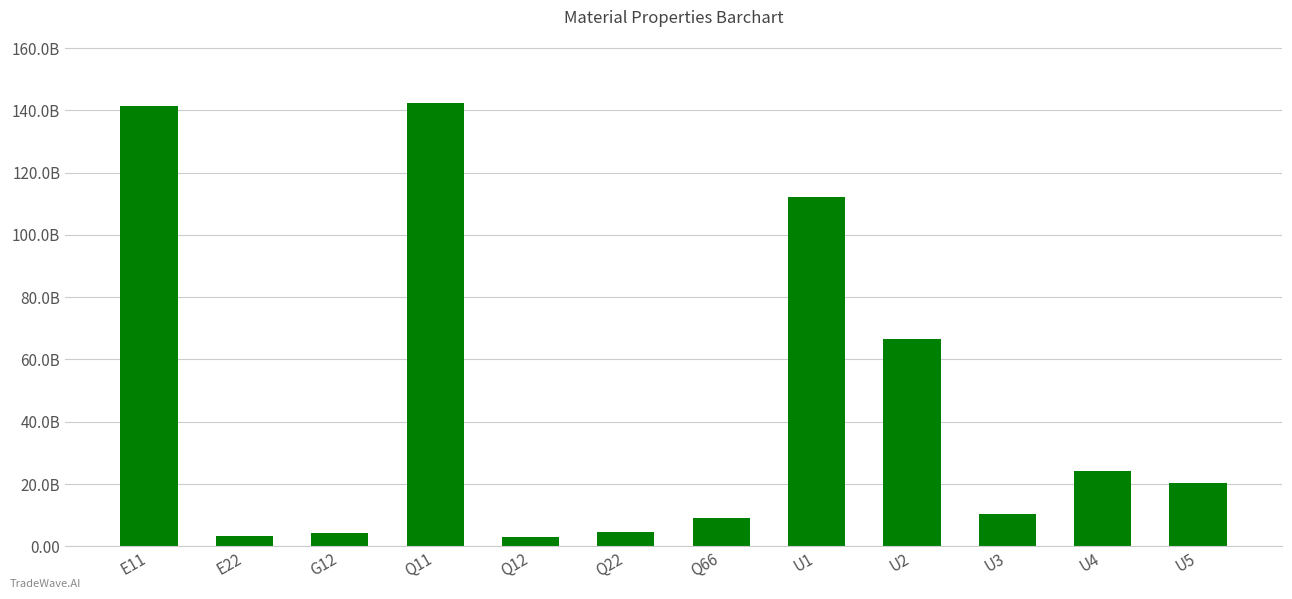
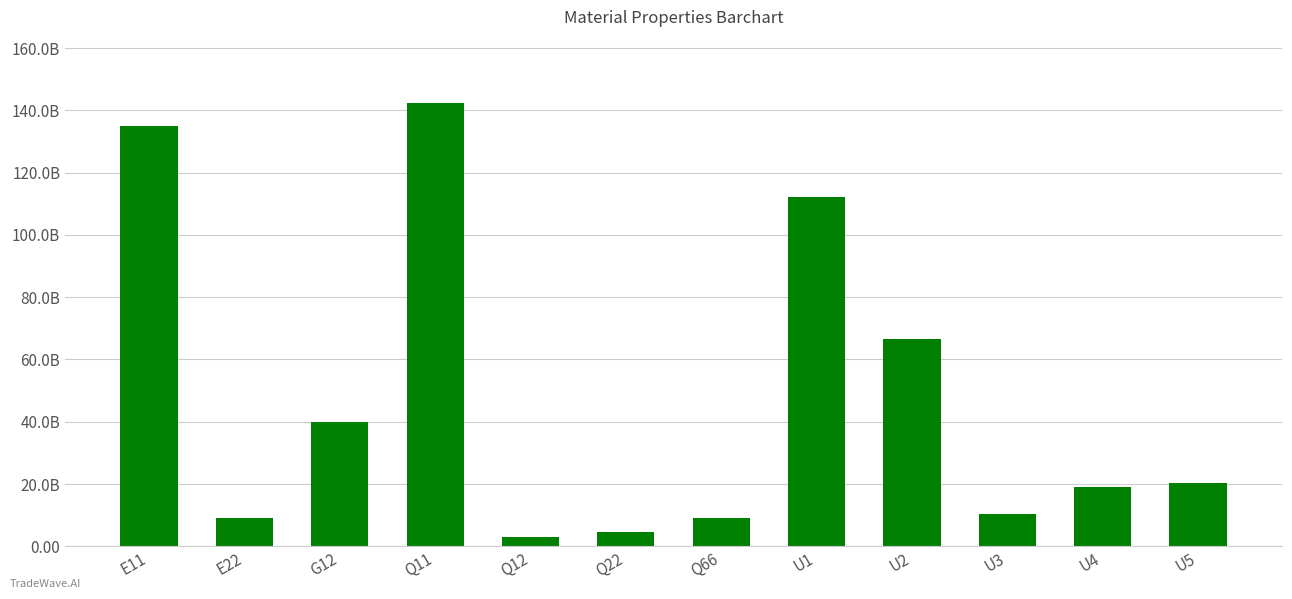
E11: 141000000000 -> 135000000000
E22: 3000000000 -> 9000000000
G12: 4000000000 -> 40000000000
U4: 24000000000 -> 19000000000
